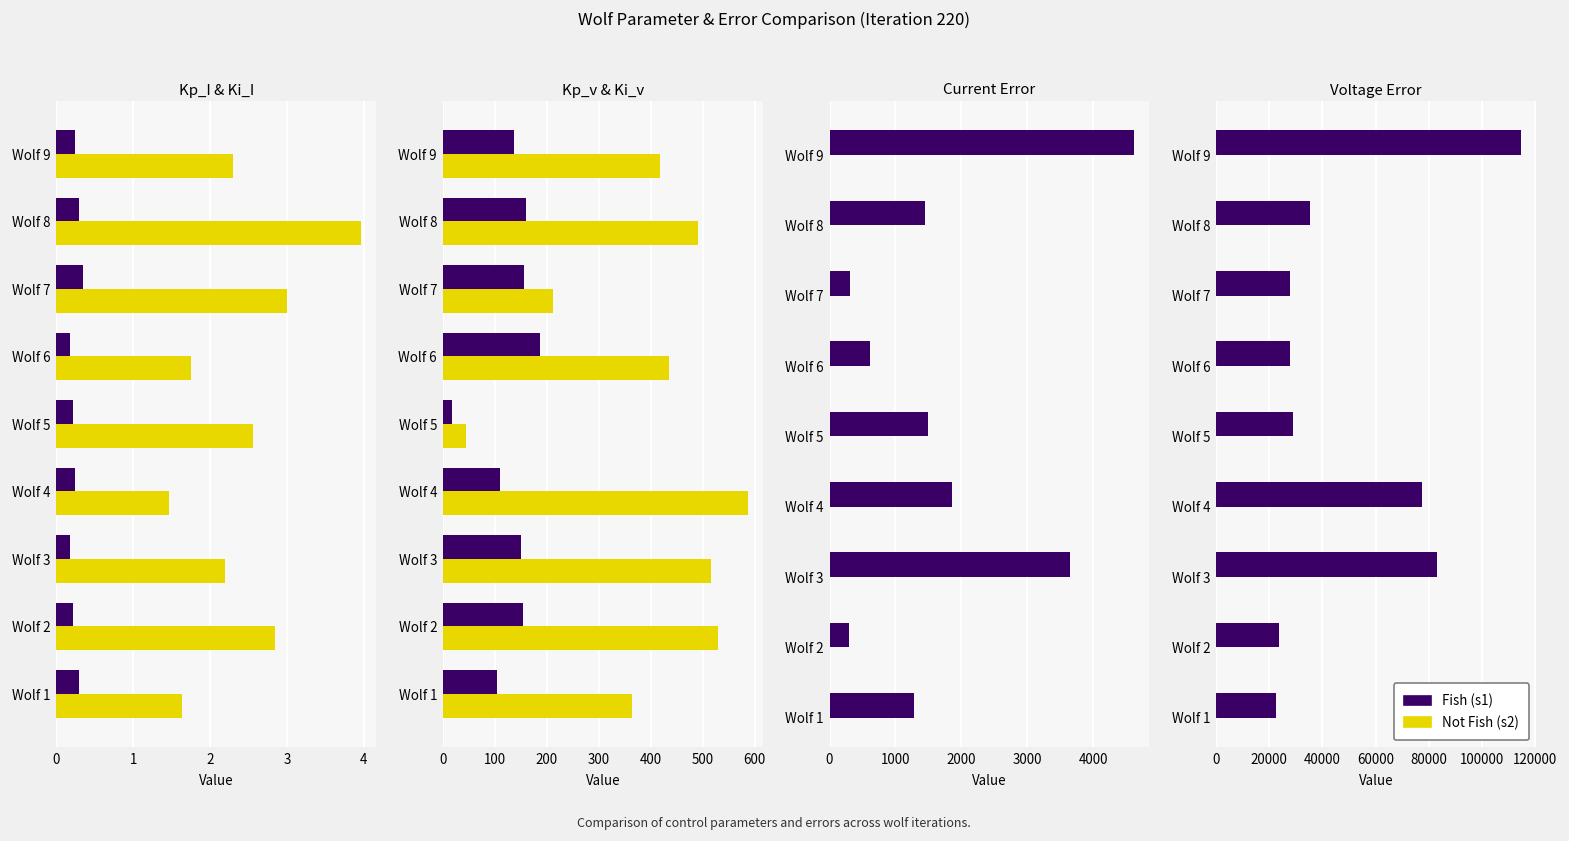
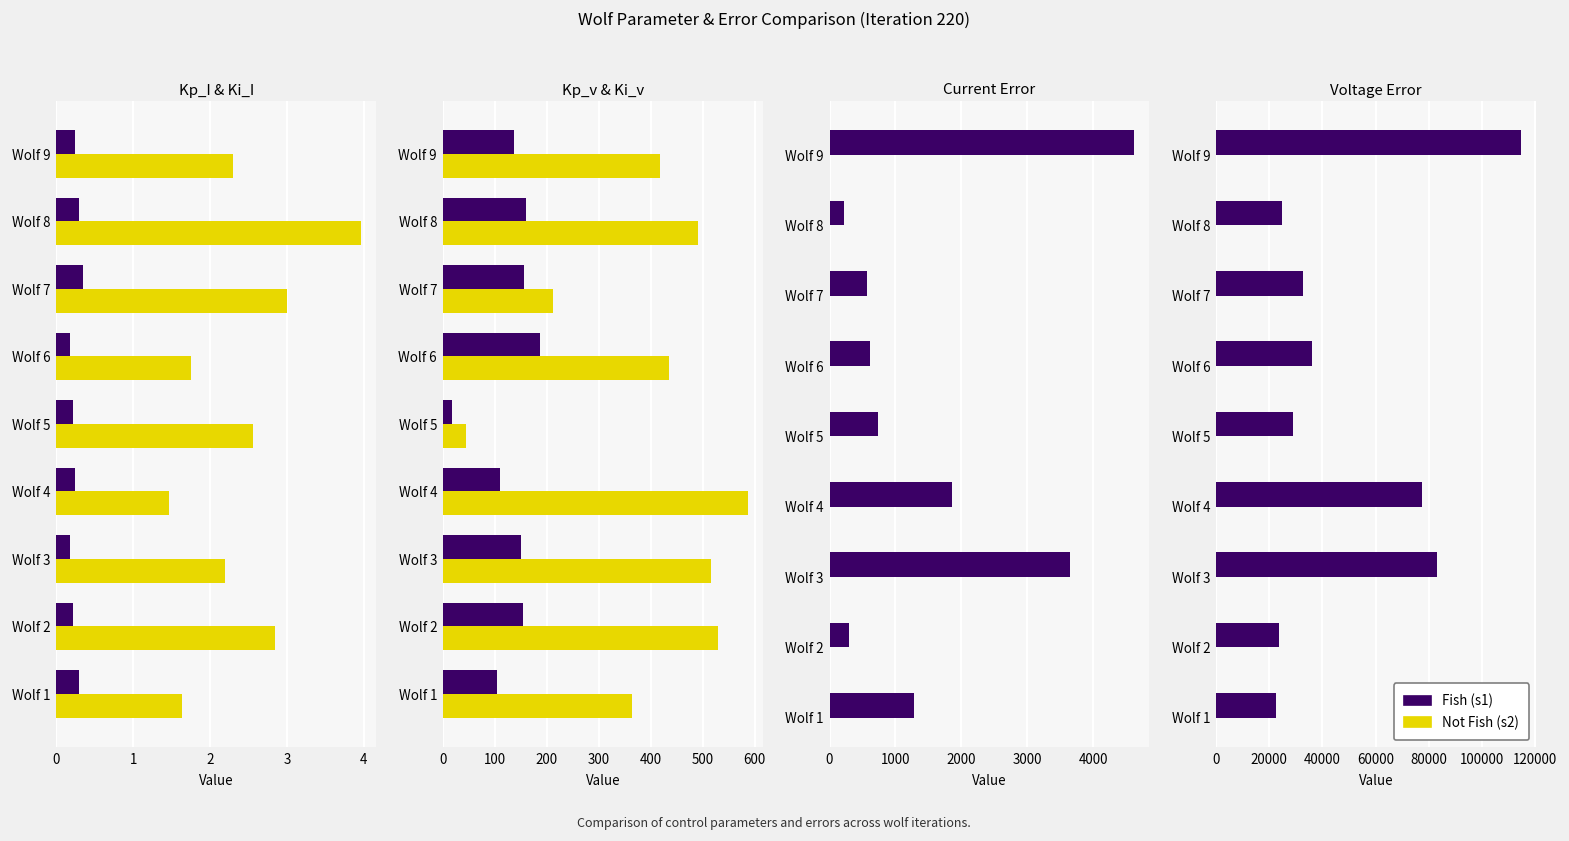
Current Error, Wolf 8: 1400 -> 200
Current Error, Wolf 7: 300 -> 600
Current Error, Wolf 5: 1500 -> 700
Voltage Error, Wolf 8: 35000 -> 25000
Voltage Error, Wolf 7: 28000 -> 33000
Voltage Error, Wolf 6: 28000 -> 36000
